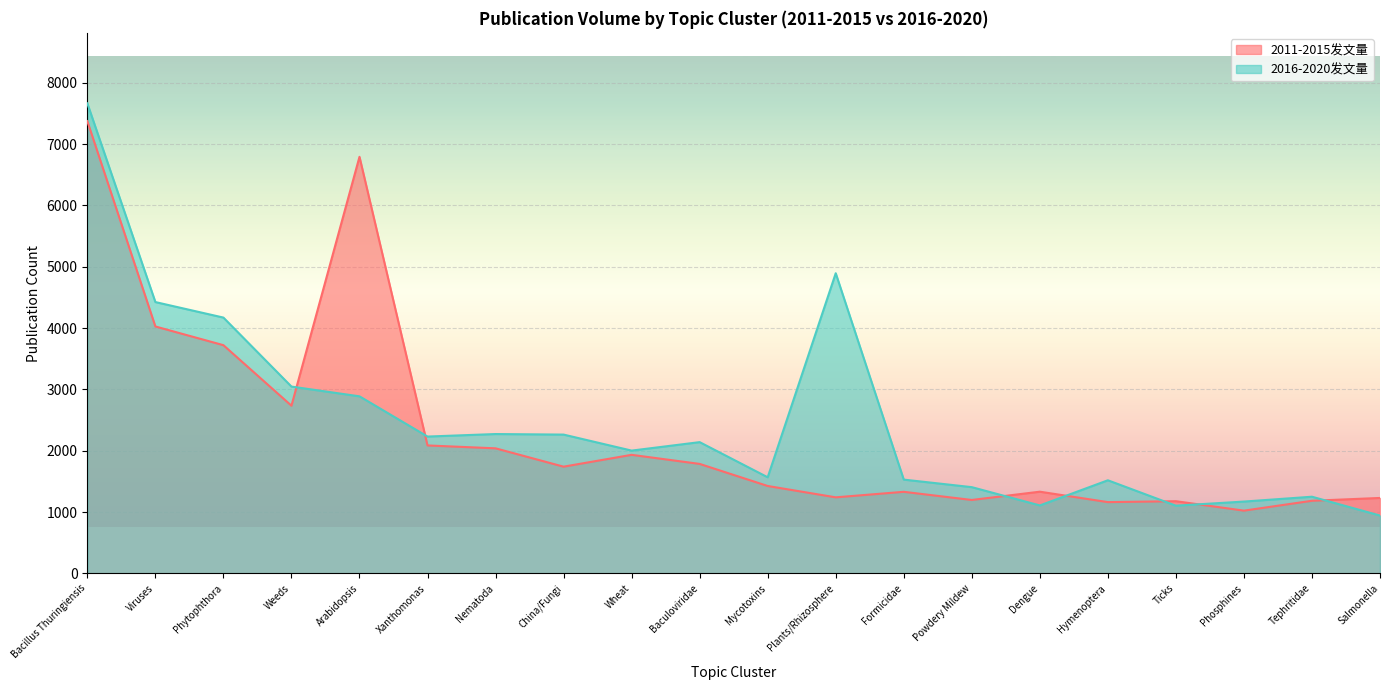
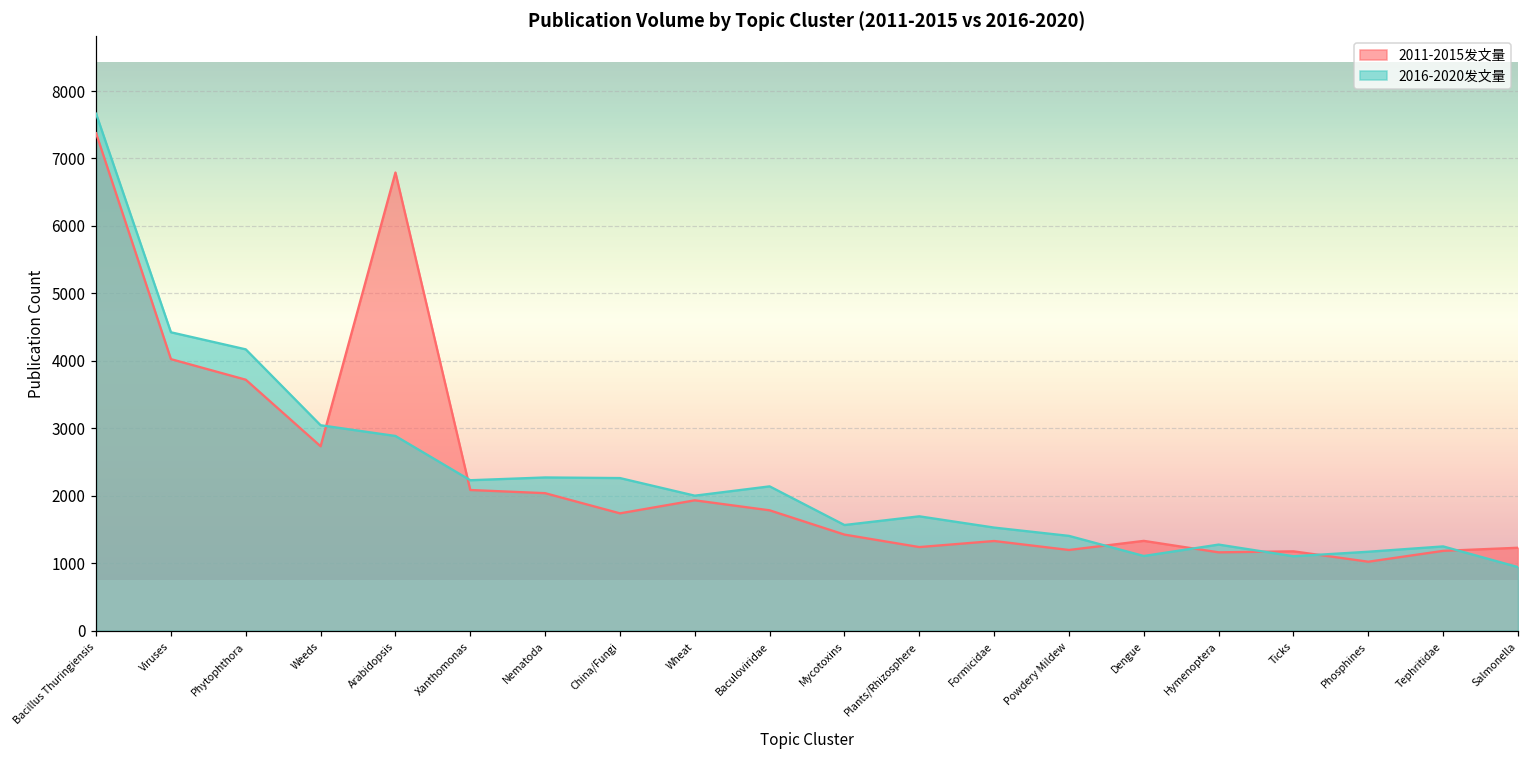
2016-2020发文量, Plants/Rhizosphere: 4900 -> 1700
2016-2020发文量, Hymenoptera: 1500 -> 1300
